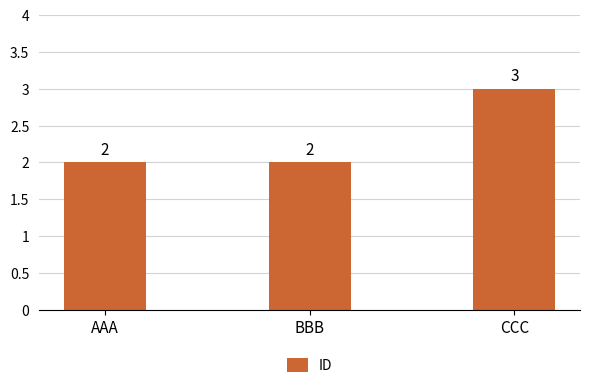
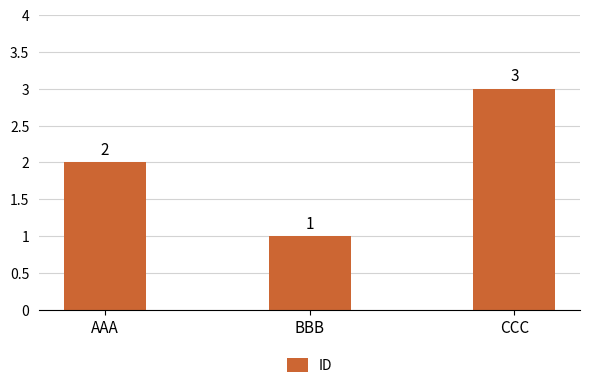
BBB: 2 -> 1
